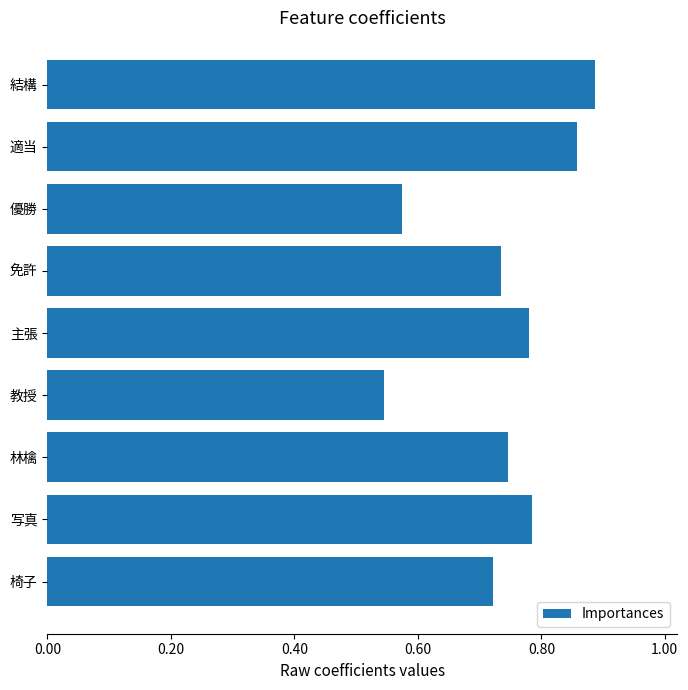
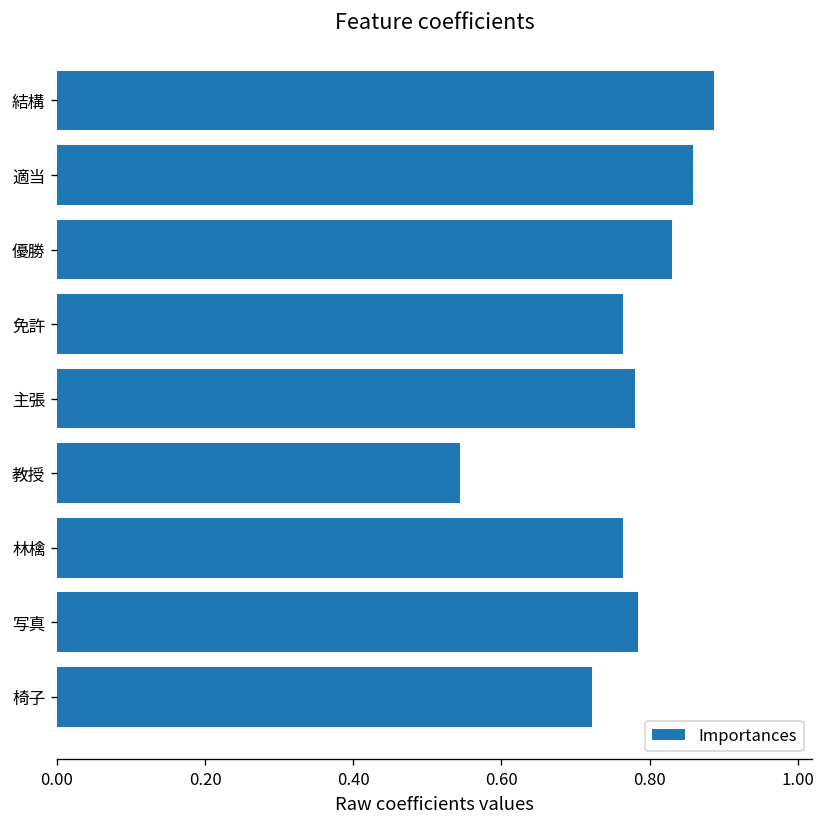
優勝: 0.57 -> 0.83
免許: 0.73 -> 0.76
林檎: 0.75 -> 0.76
